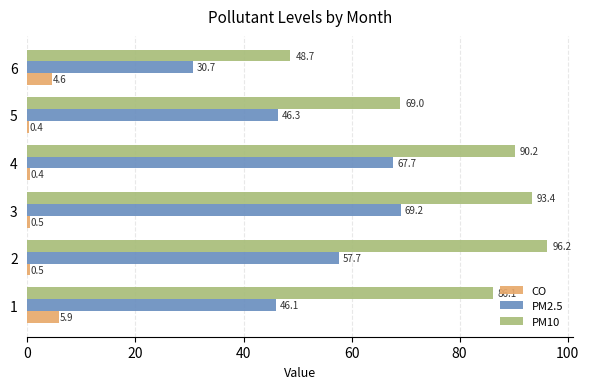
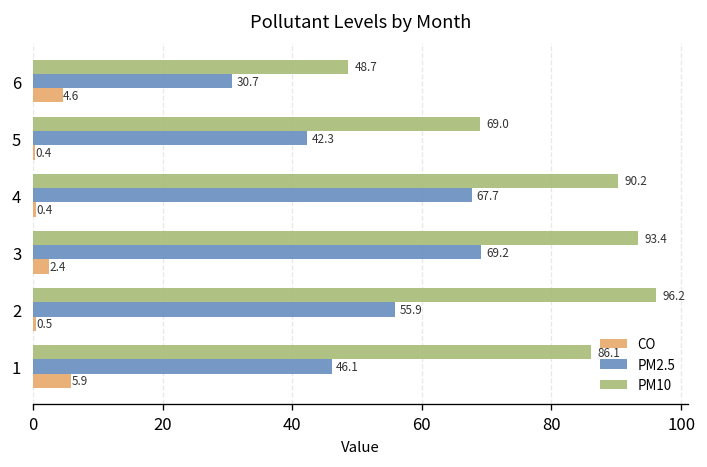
PM2.5, 5: 46.3 -> 42.3
CO, 3: 0.5 -> 2.4
PM2.5, 2: 57.7 -> 55.9
